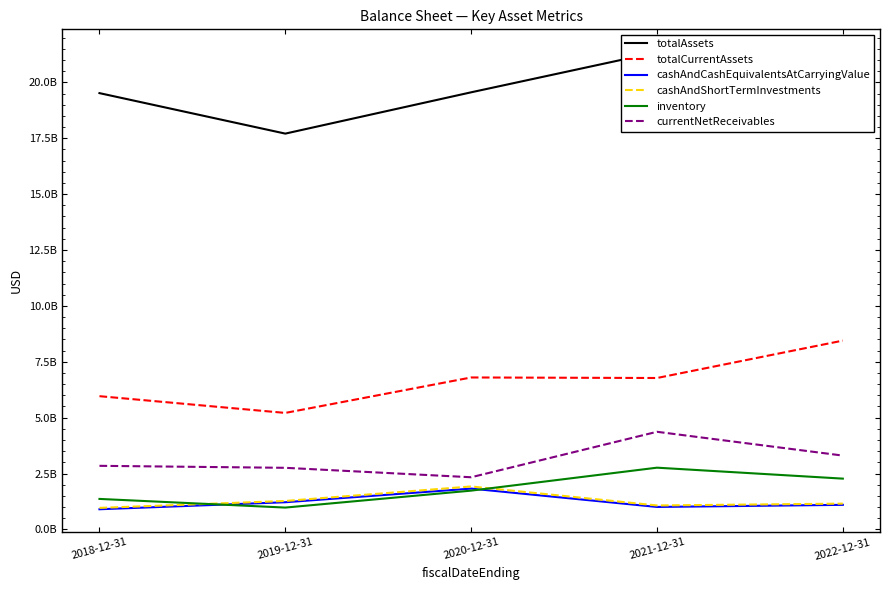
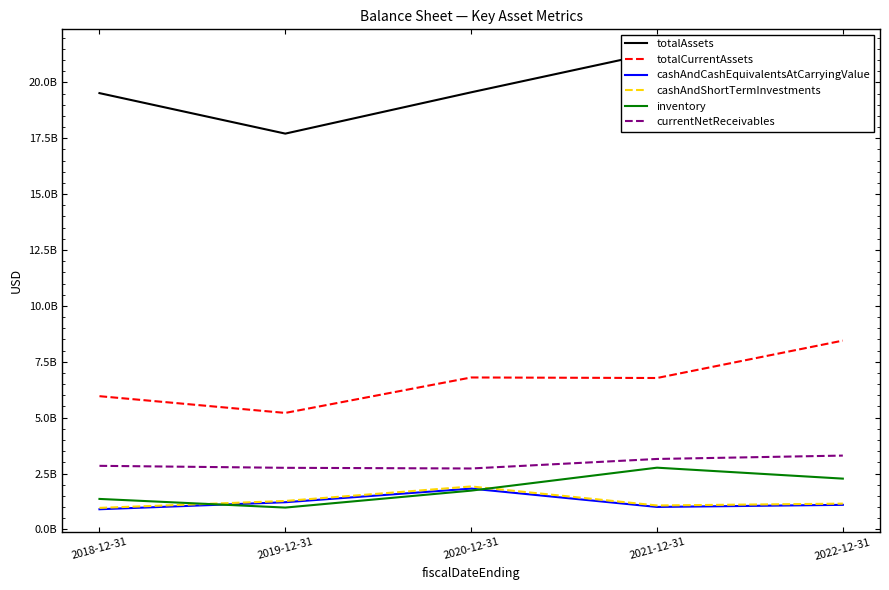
currentNetReceivables, 2020-12-31: 2300000000 -> 2700000000
currentNetReceivables, 2021-12-31: 4400000000 -> 3200000000
